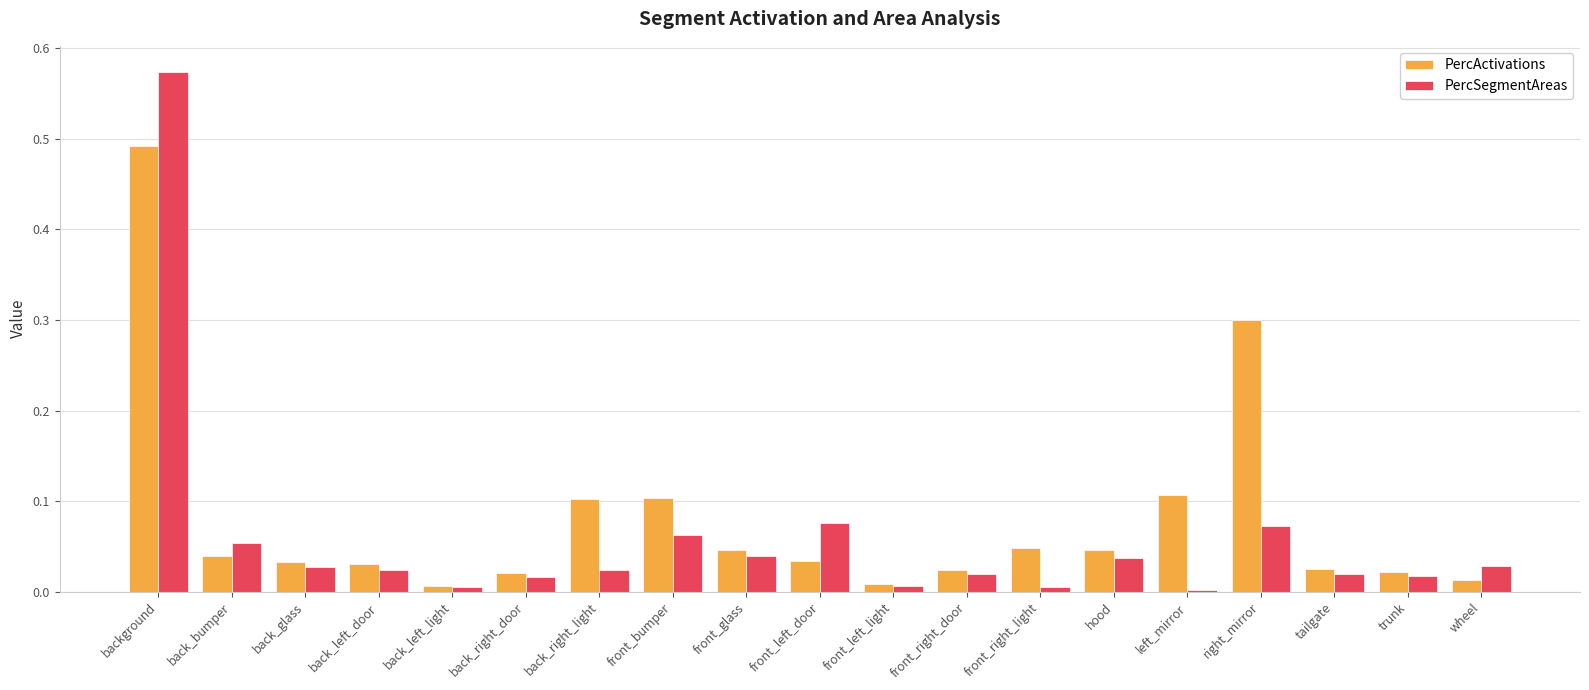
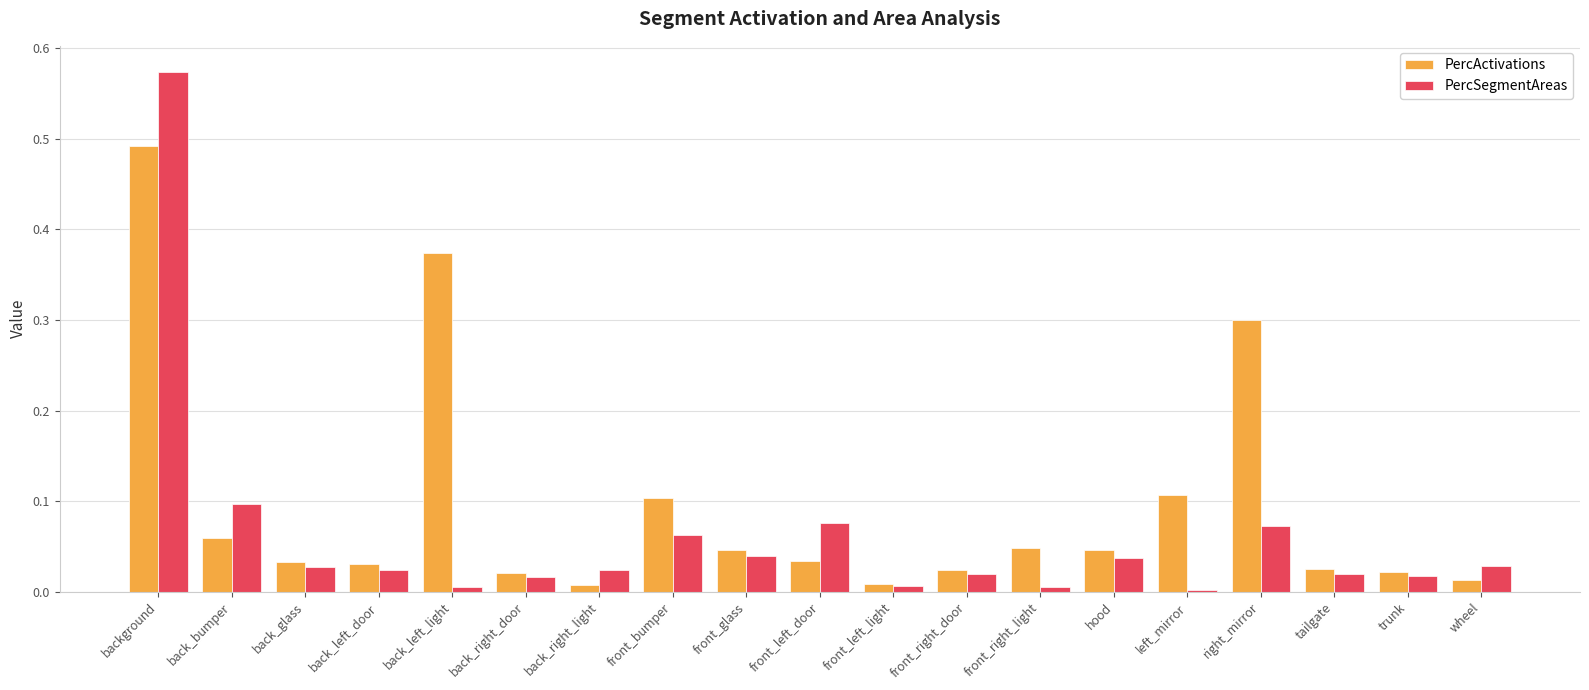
PercActivations, back_bumper: 0.04 -> 0.06
PercSegmentAreas, back_bumper: 0.05 -> 0.10
PercActivations, back_left_light: 0.01 -> 0.37
PercActivations, back_right_light: 0.10 -> 0.01
